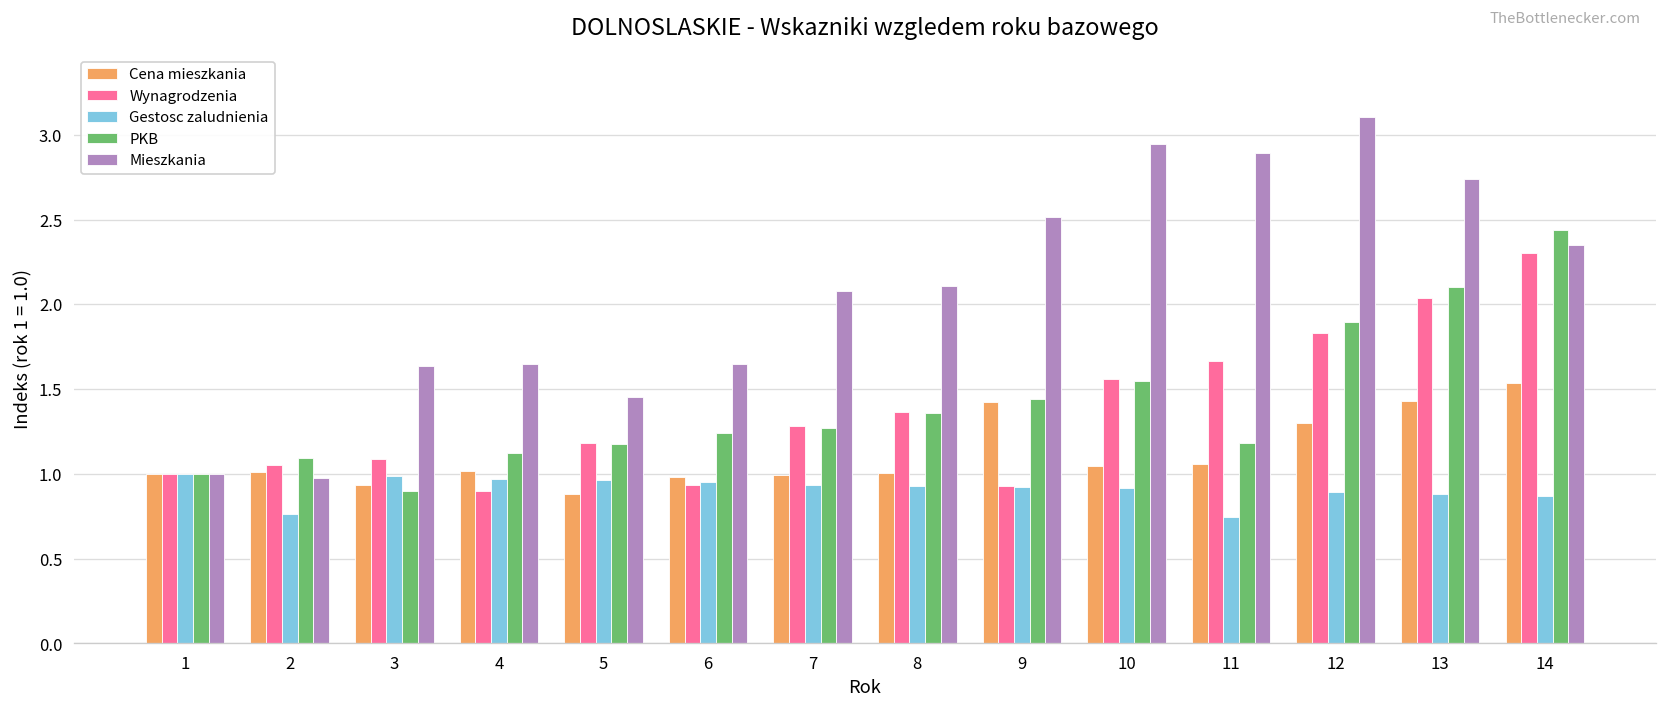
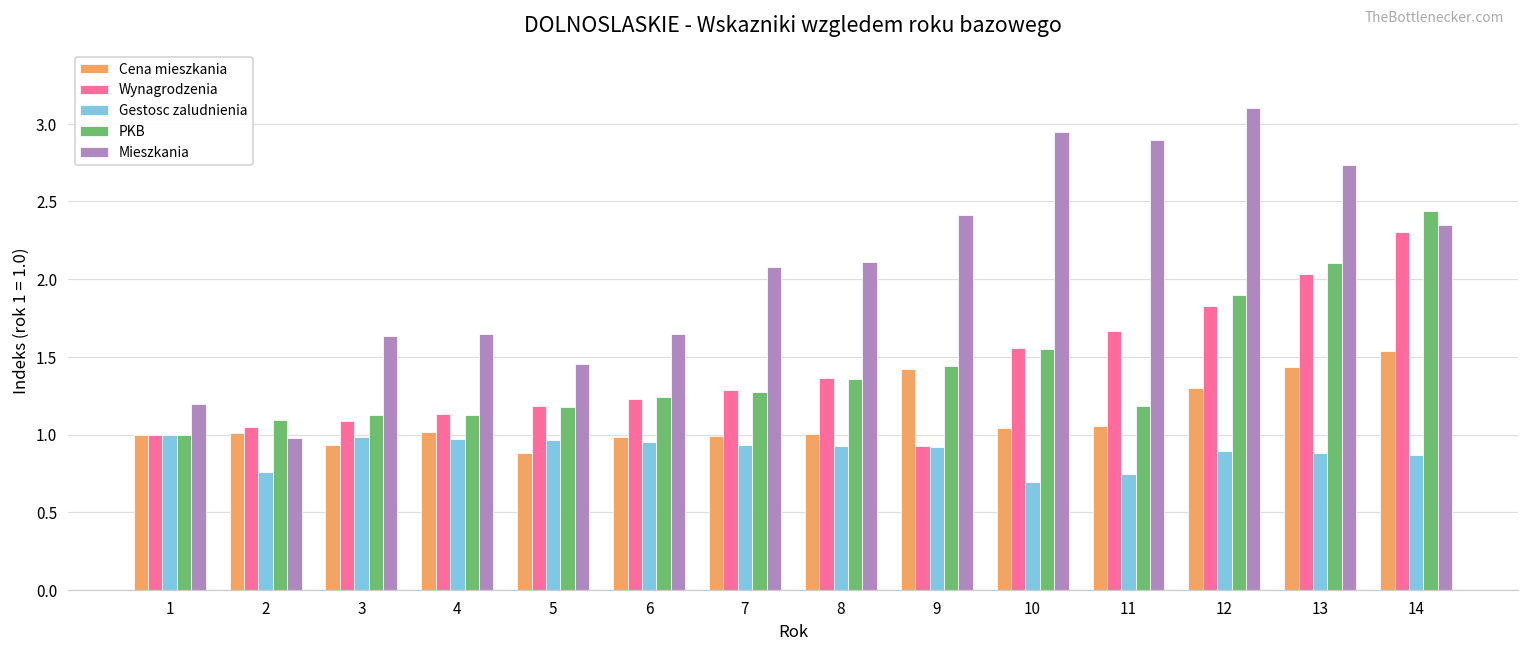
Mieszkania, 1: 1.0 -> 1.2
PKB, 3: 0.90 -> 1.13
Wynagrodzenia, 4: 0.90 -> 1.13
Wynagrodzenia, 6: 0.93 -> 1.23
Mieszkania, 9: 2.51 -> 2.42
Gestosc zaludnienia, 10: 0.91 -> 0.69
